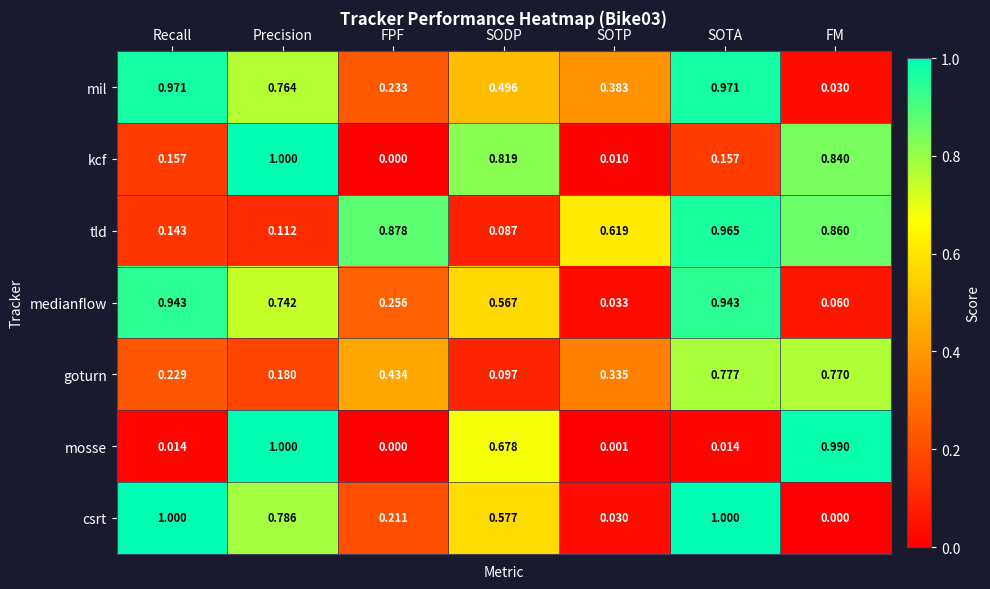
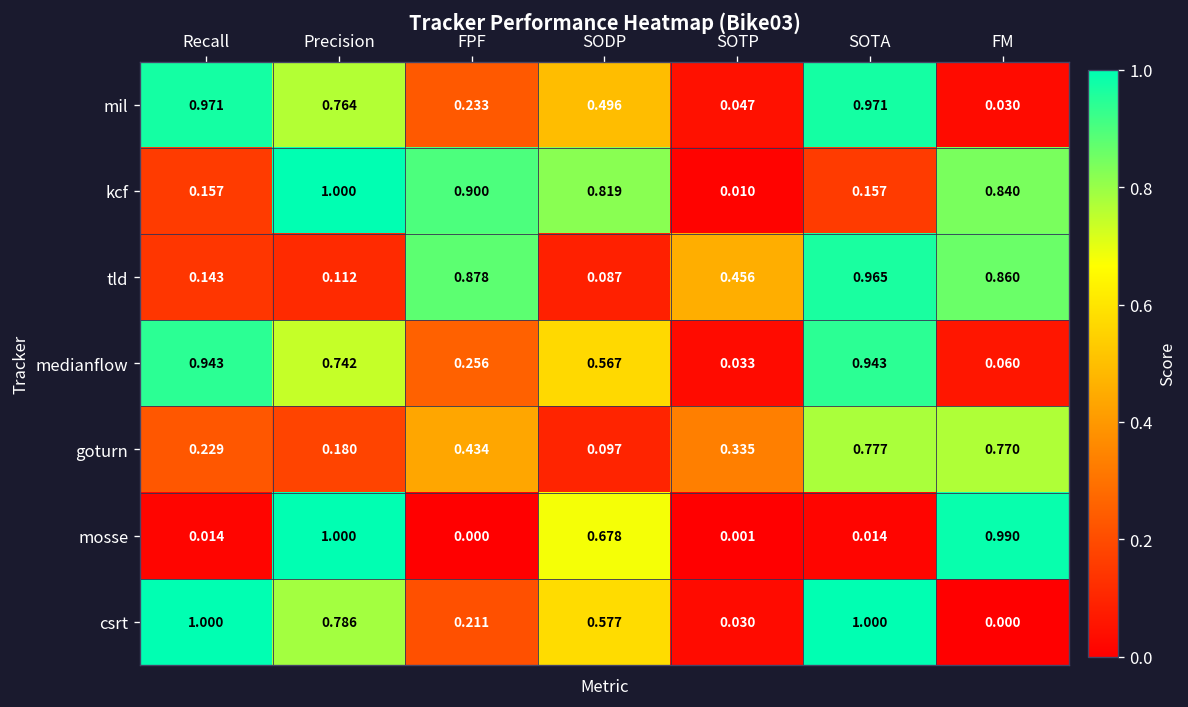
mil, SOTP: 0.383 -> 0.047
kcf, FPF: 0.000 -> 0.900
tld, SOTP: 0.619 -> 0.456
